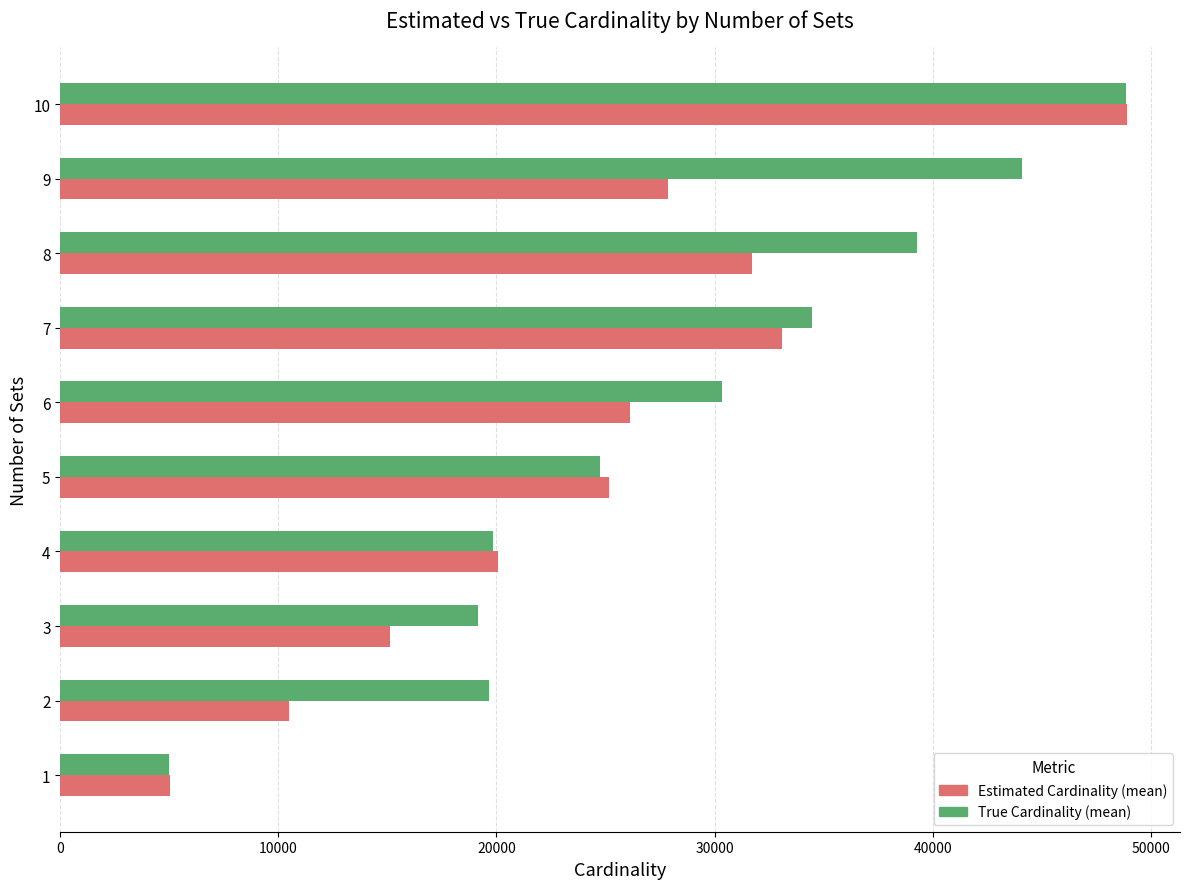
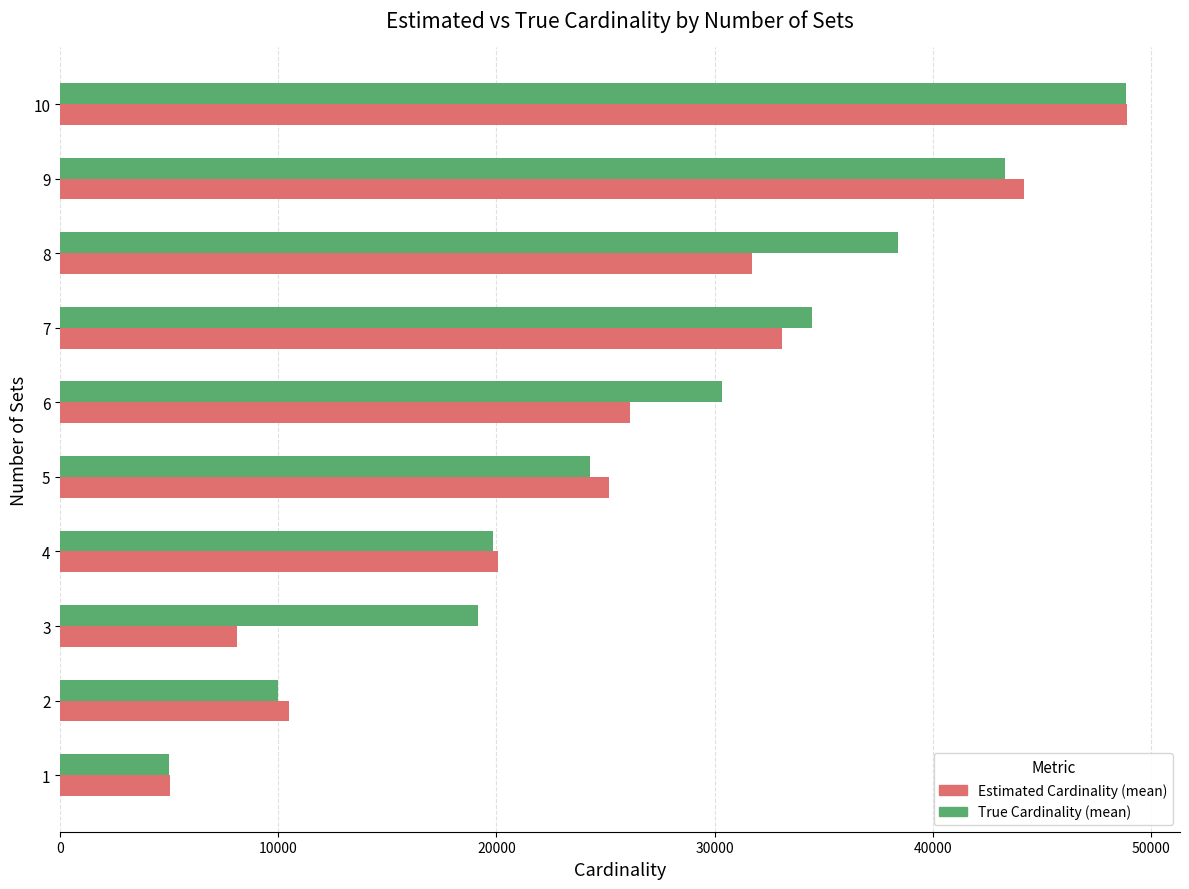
True Cardinality (mean), 9: 44100 -> 43300
Estimated Cardinality (mean), 9: 27900 -> 44200
True Cardinality (mean), 8: 39300 -> 38400
True Cardinality (mean), 5: 24700 -> 24300
Estimated Cardinality (mean), 3: 15100 -> 8100
True Cardinality (mean), 2: 19700 -> 10000
